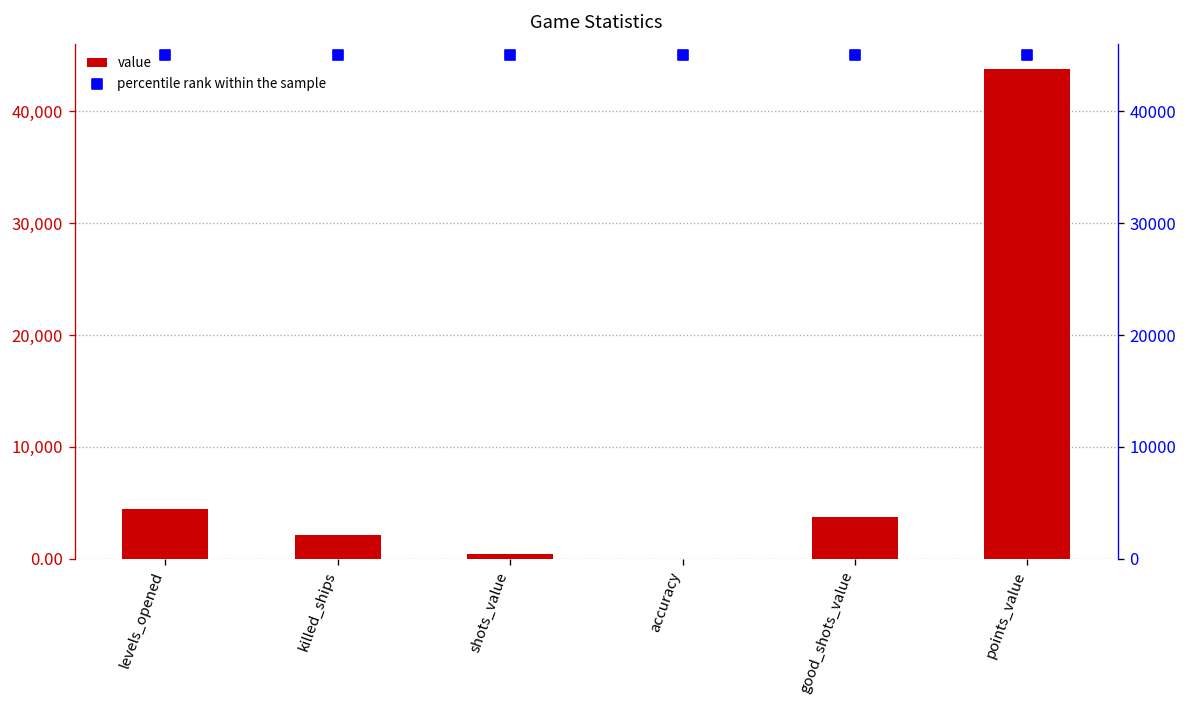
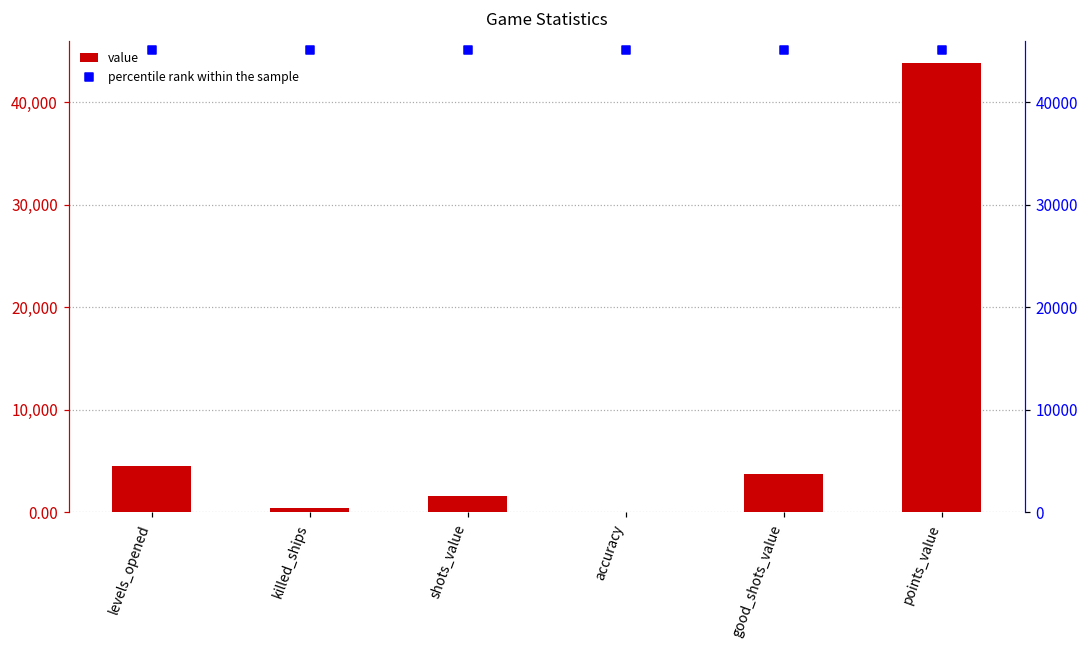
value, killed_ships: 2,000 -> 0
value, shots_value: 0 -> 2,000
